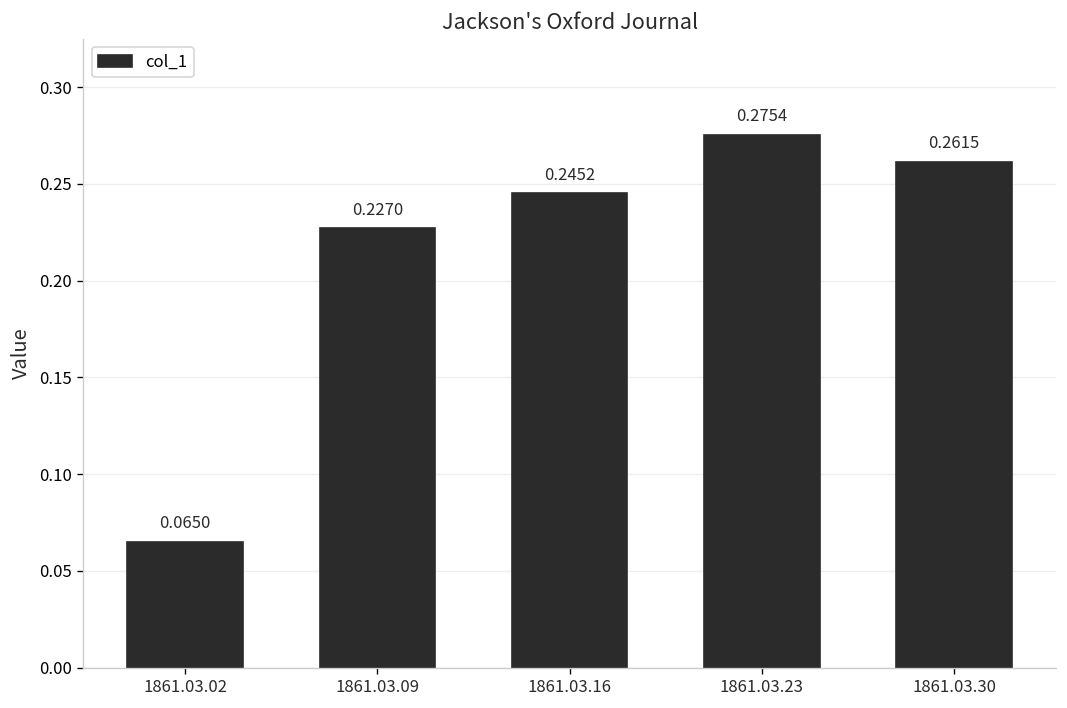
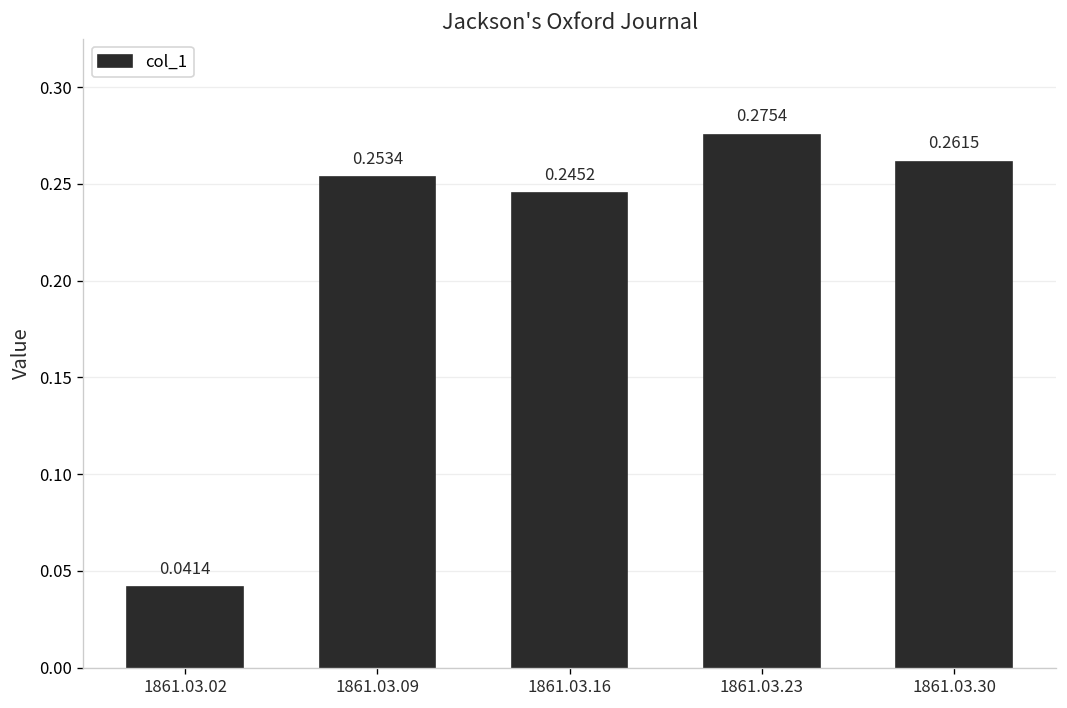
1861.03.02: 0.0650 -> 0.0414
1861.03.09: 0.2270 -> 0.2534
